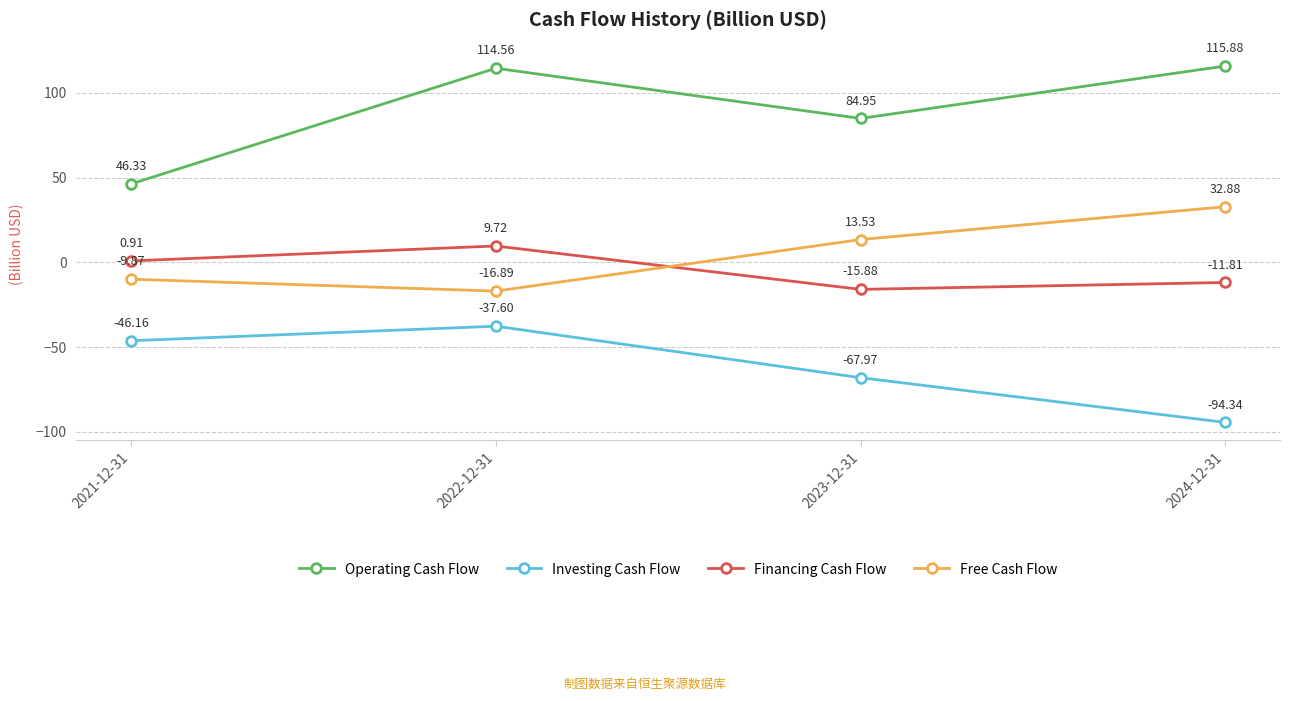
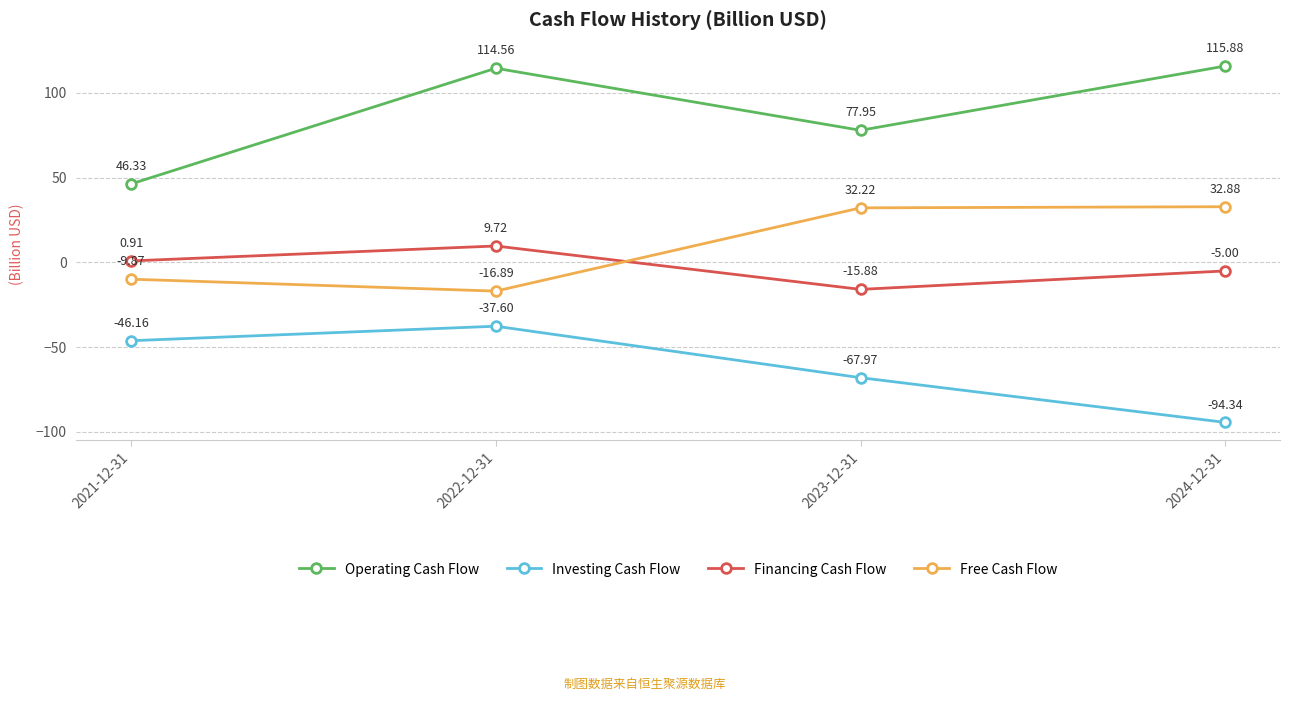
Operating Cash Flow, 2023-12-31: 84.95 -> 77.95
Free Cash Flow, 2023-12-31: 13.53 -> 32.22
Financing Cash Flow, 2024-12-31: -11.81 -> -5.00
